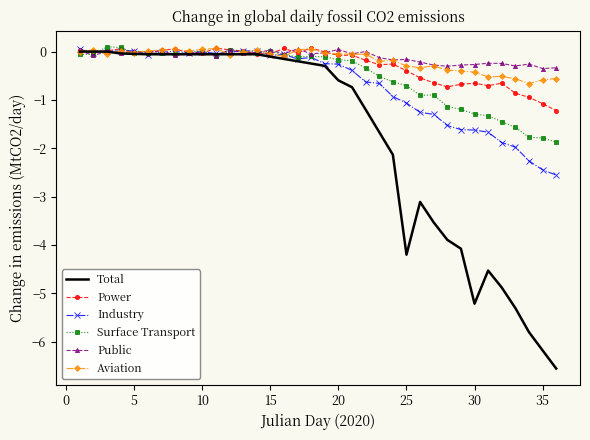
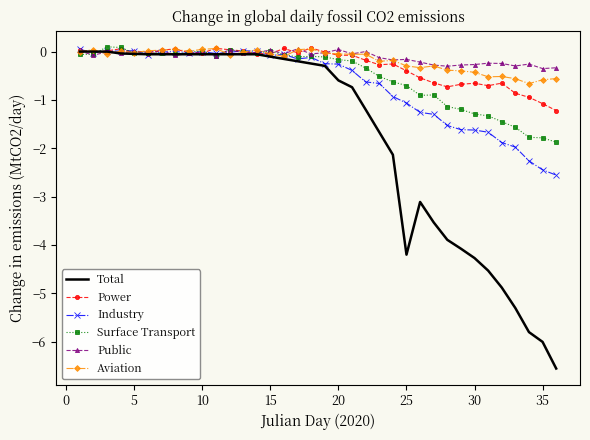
Total, 30: -5.2 -> -4.3
Total, 35: -6.2 -> -6.0
